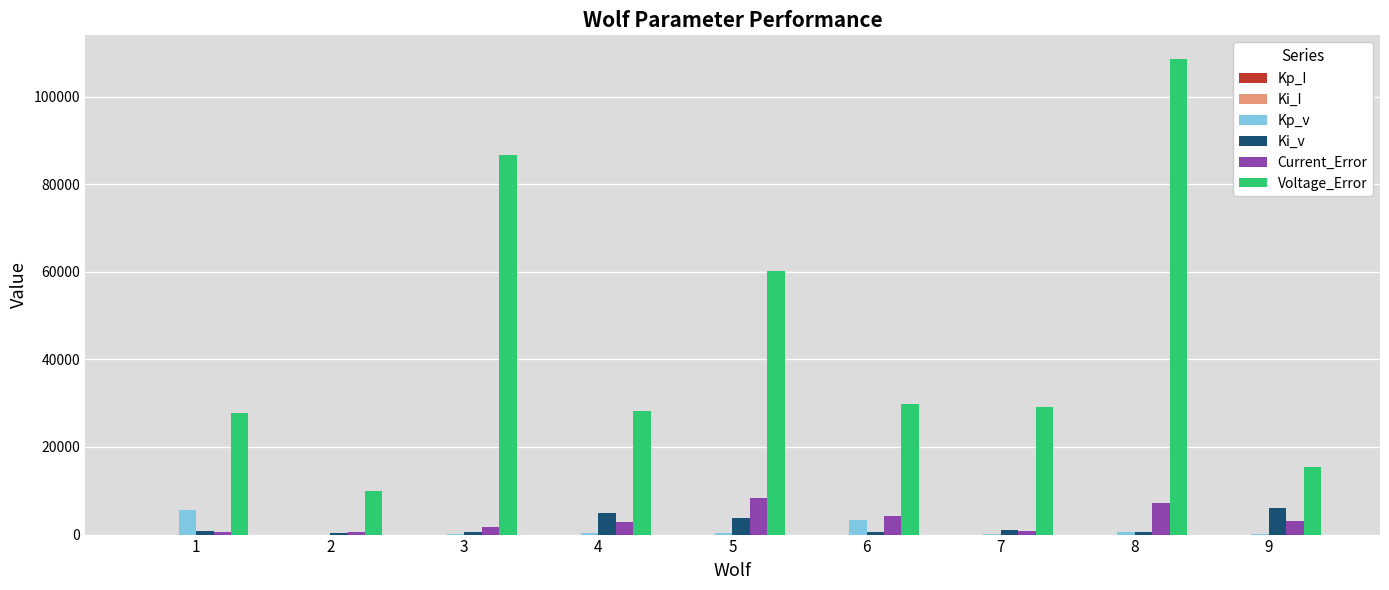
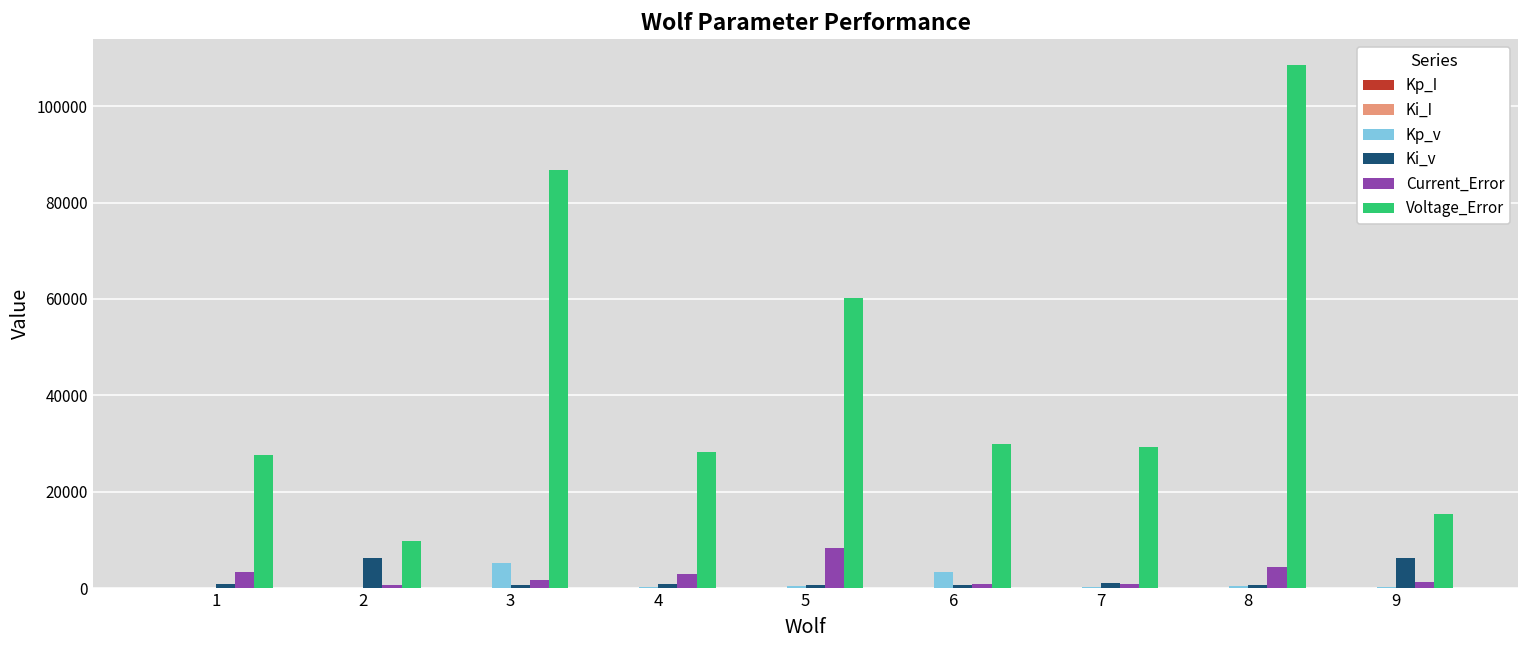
Kp_v, 1: 6000 -> 0
Current_Error, 1: 1000 -> 3000
Ki_v, 2: 0 -> 6000
Kp_v, 3: 0 -> 5000
Ki_v, 4: 5000 -> 1000
Ki_v, 5: 4000 -> 1000
Current_Error, 6: 4000 -> 1000
Current_Error, 8: 7000 -> 4000
Current_Error, 9: 3000 -> 1000
